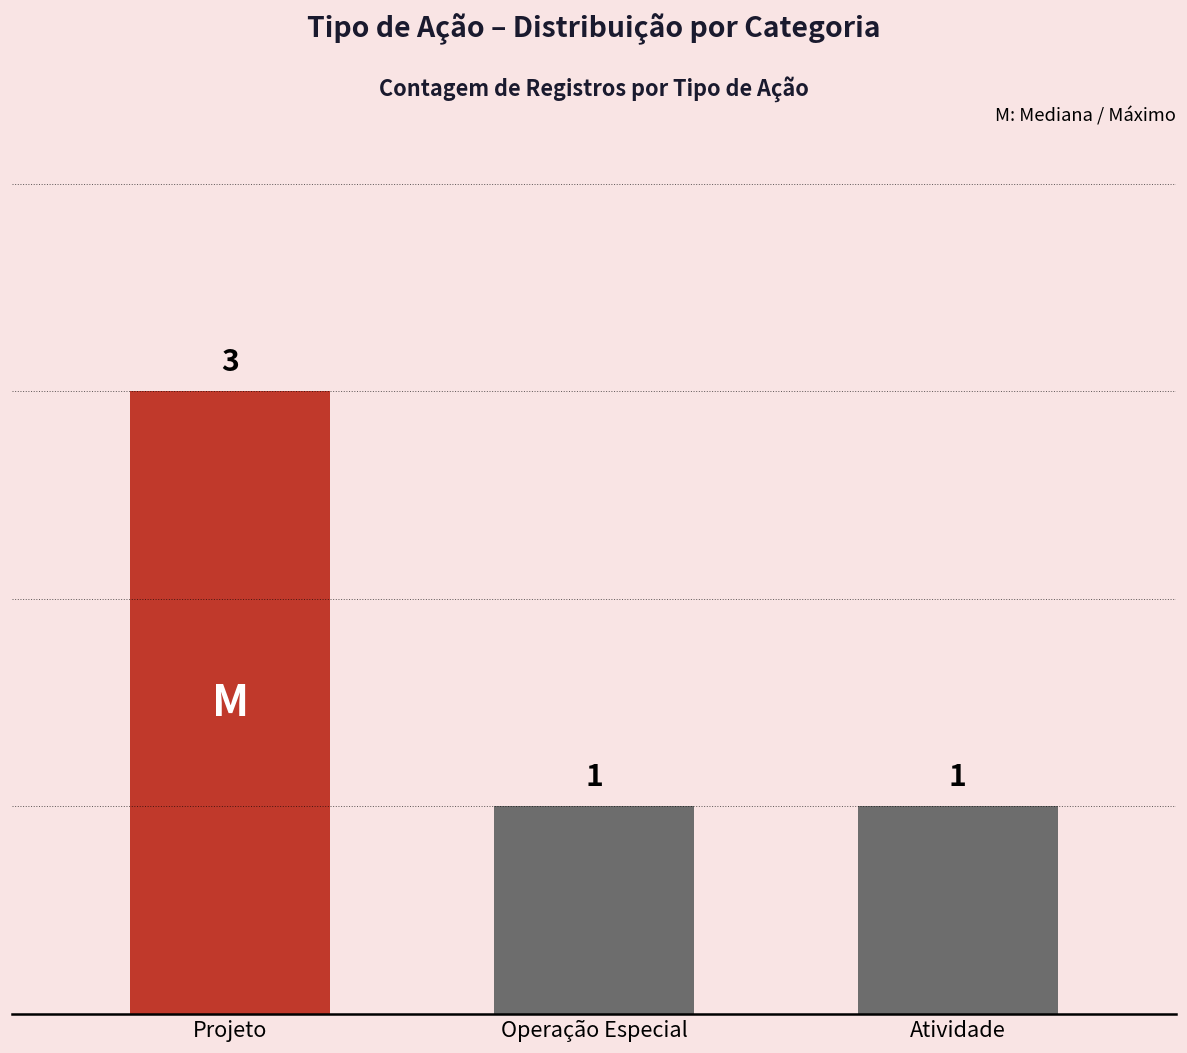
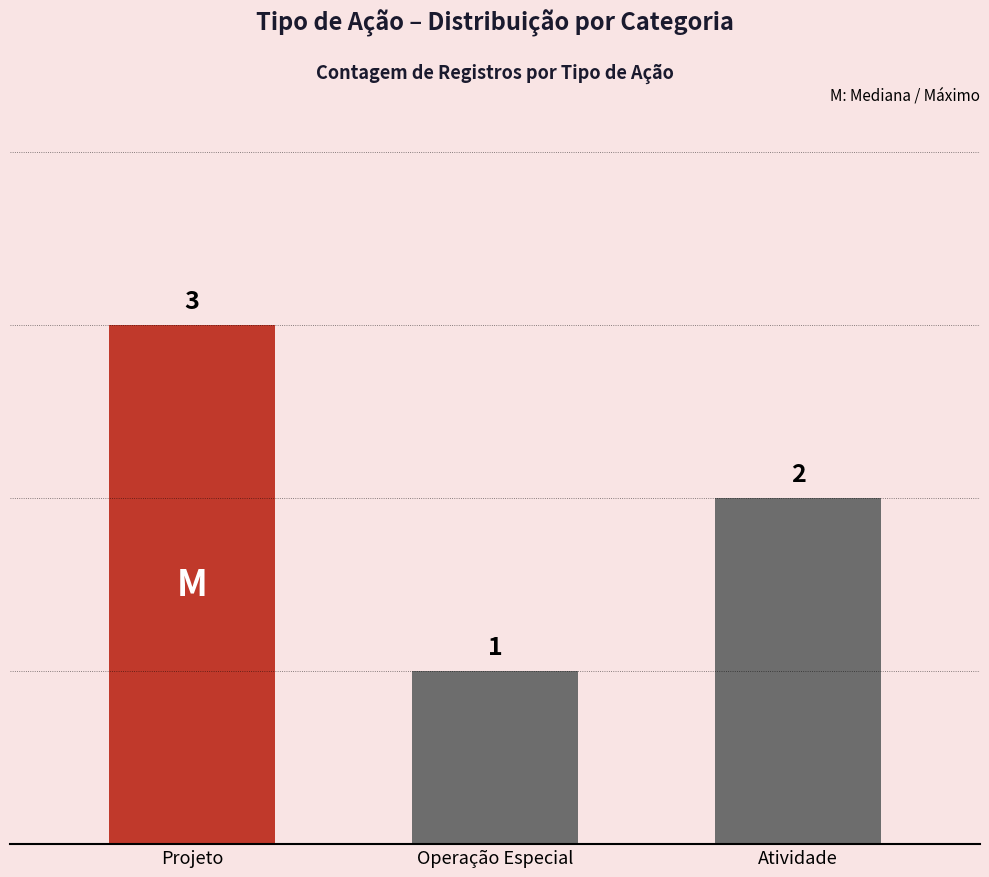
Atividade: 1 -> 2
